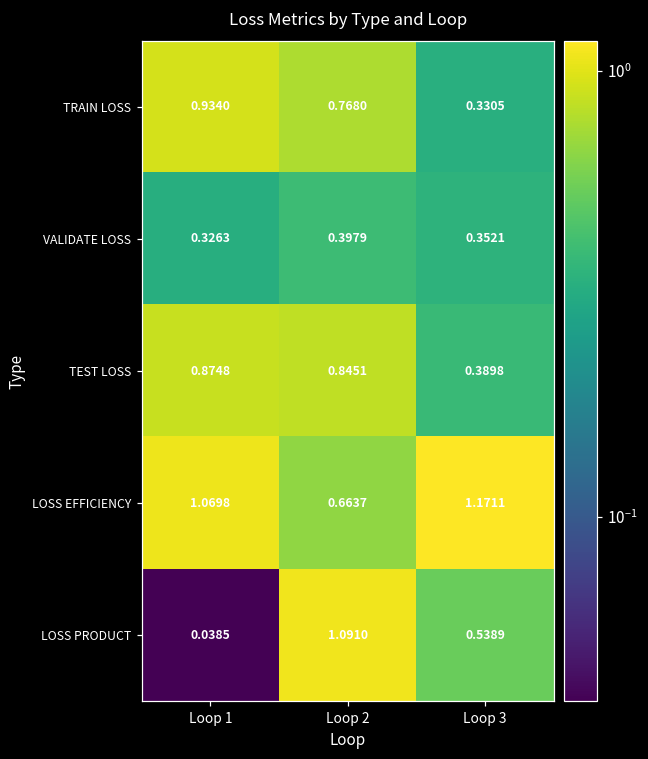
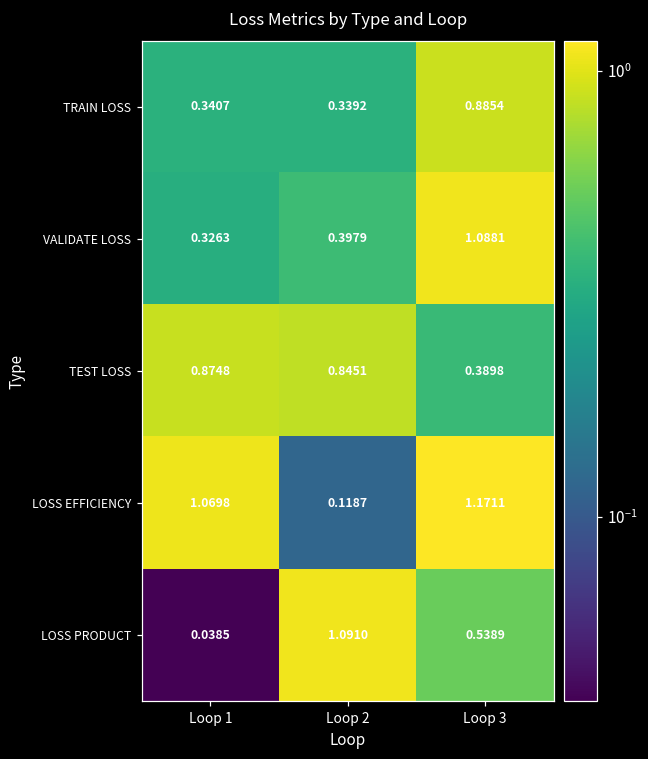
TRAIN LOSS, Loop 1: 0.9340 -> 0.3407
TRAIN LOSS, Loop 2: 0.7680 -> 0.3392
TRAIN LOSS, Loop 3: 0.3305 -> 0.8854
VALIDATE LOSS, Loop 3: 0.3521 -> 1.0881
LOSS EFFICIENCY, Loop 2: 0.6637 -> 0.1187
